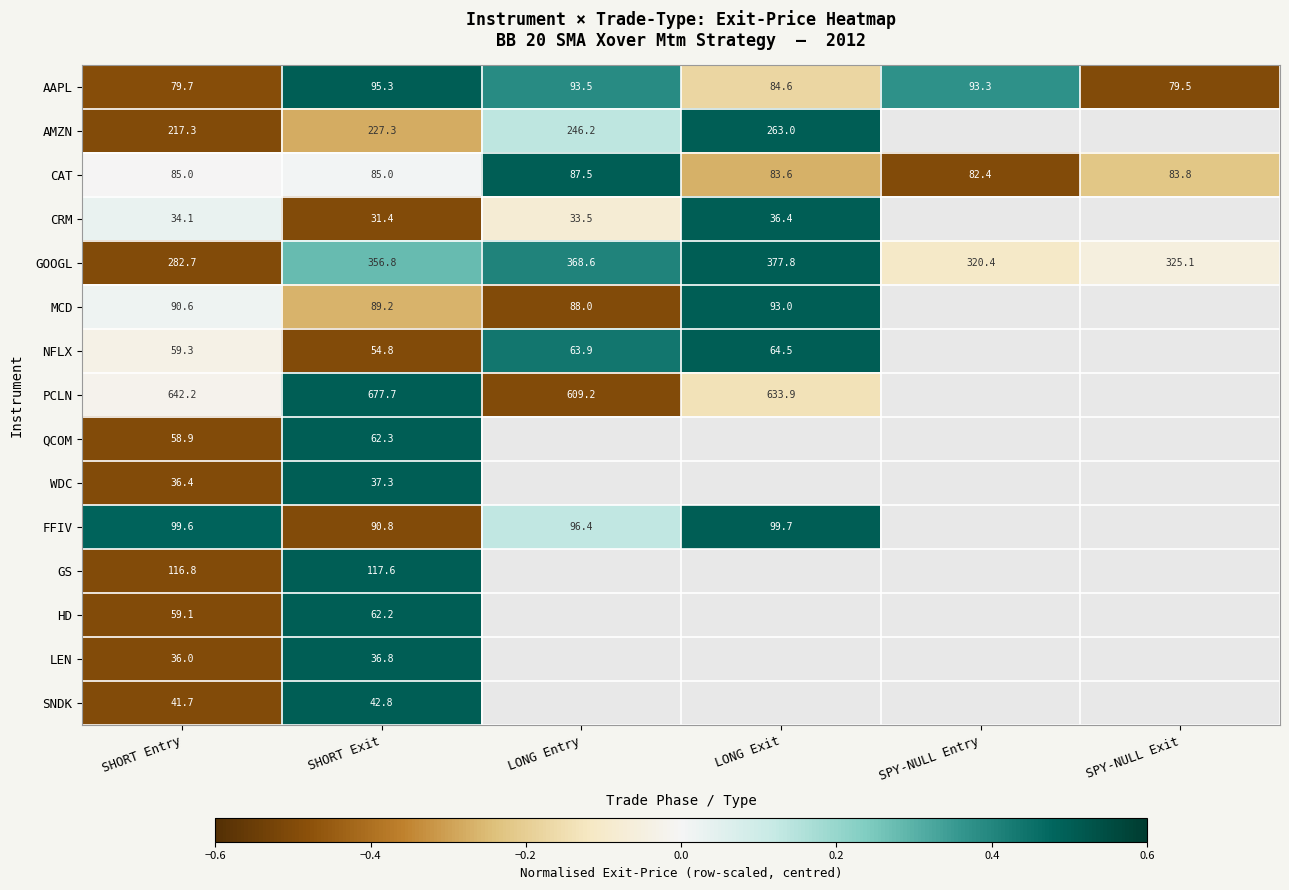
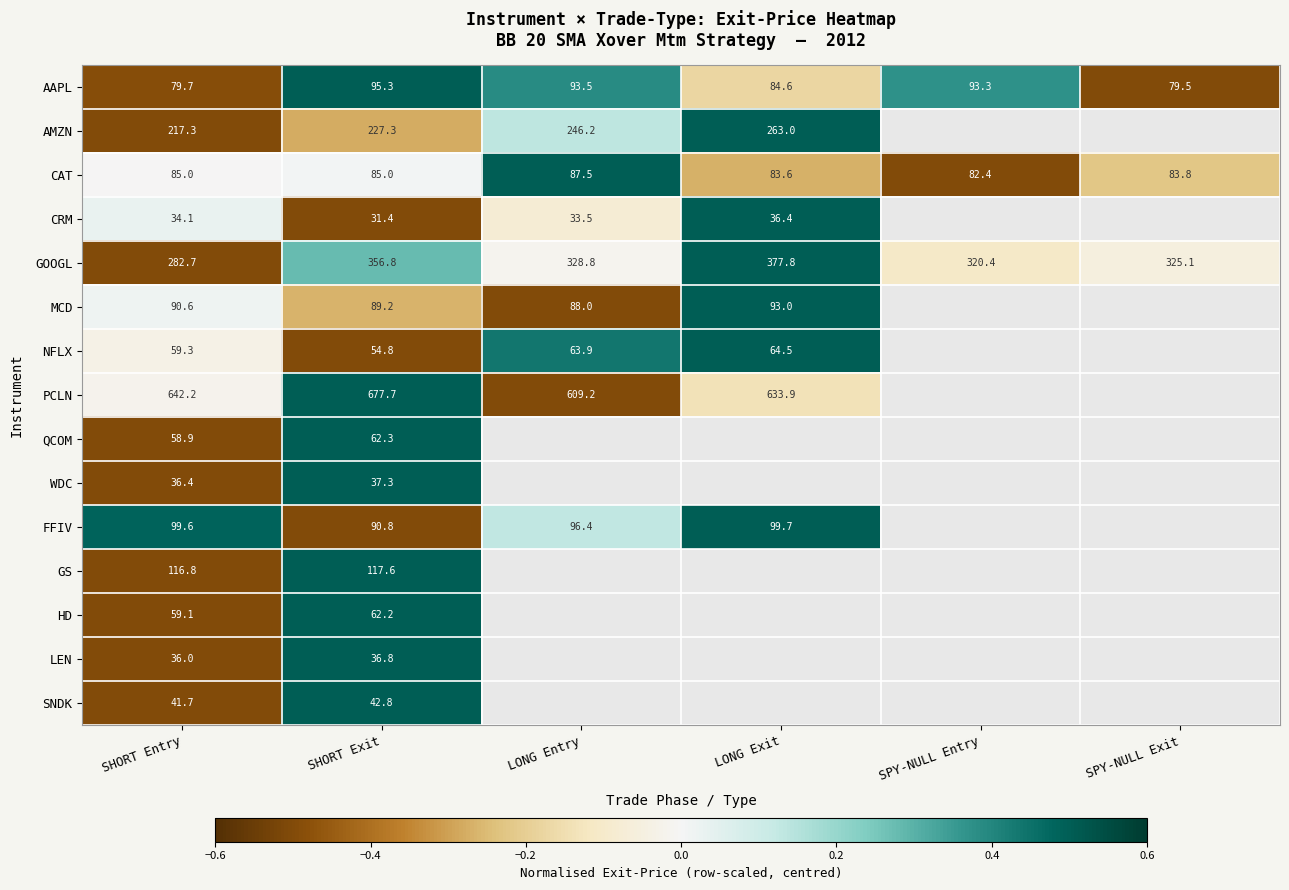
GOOGL, LONG Entry: 368.6 -> 328.8
